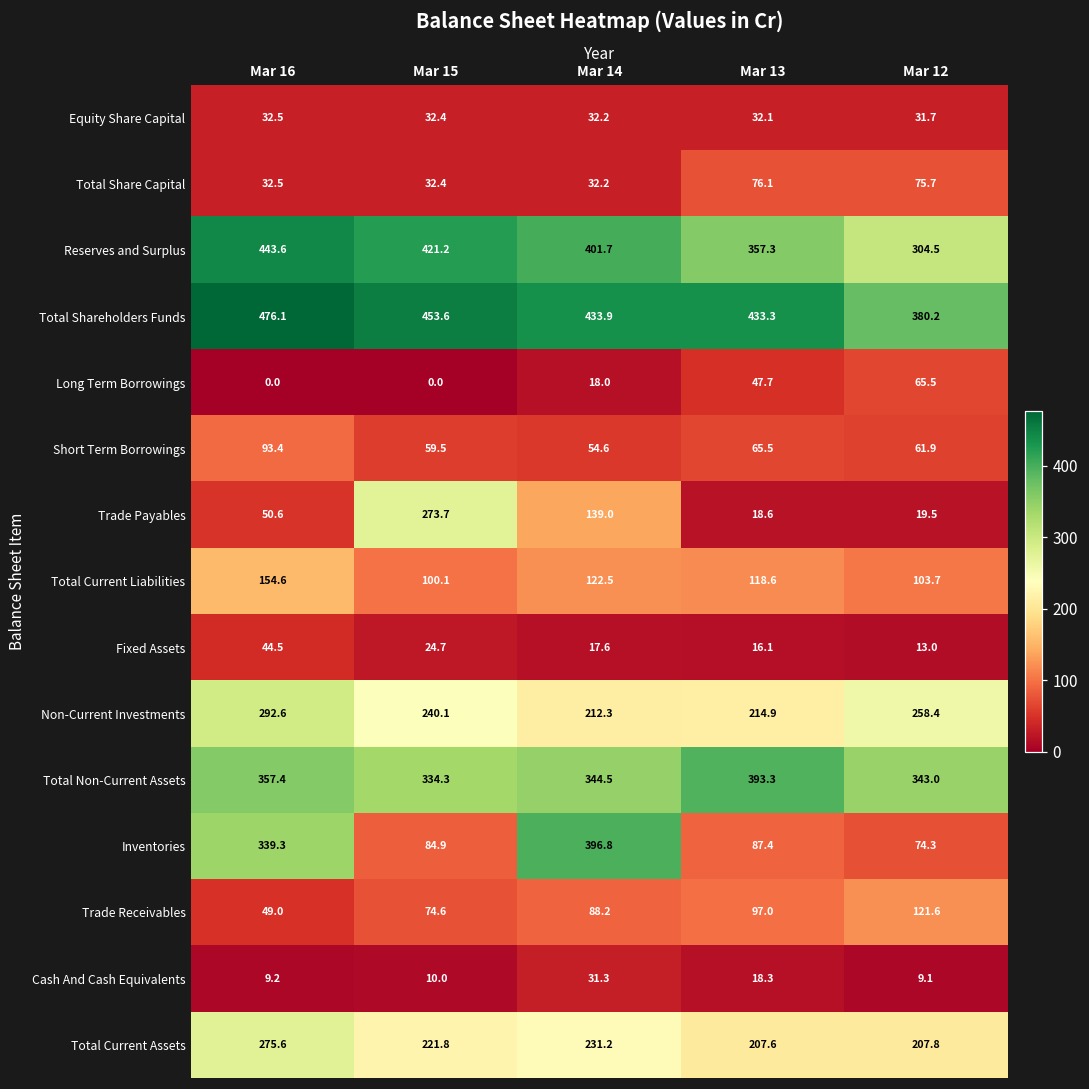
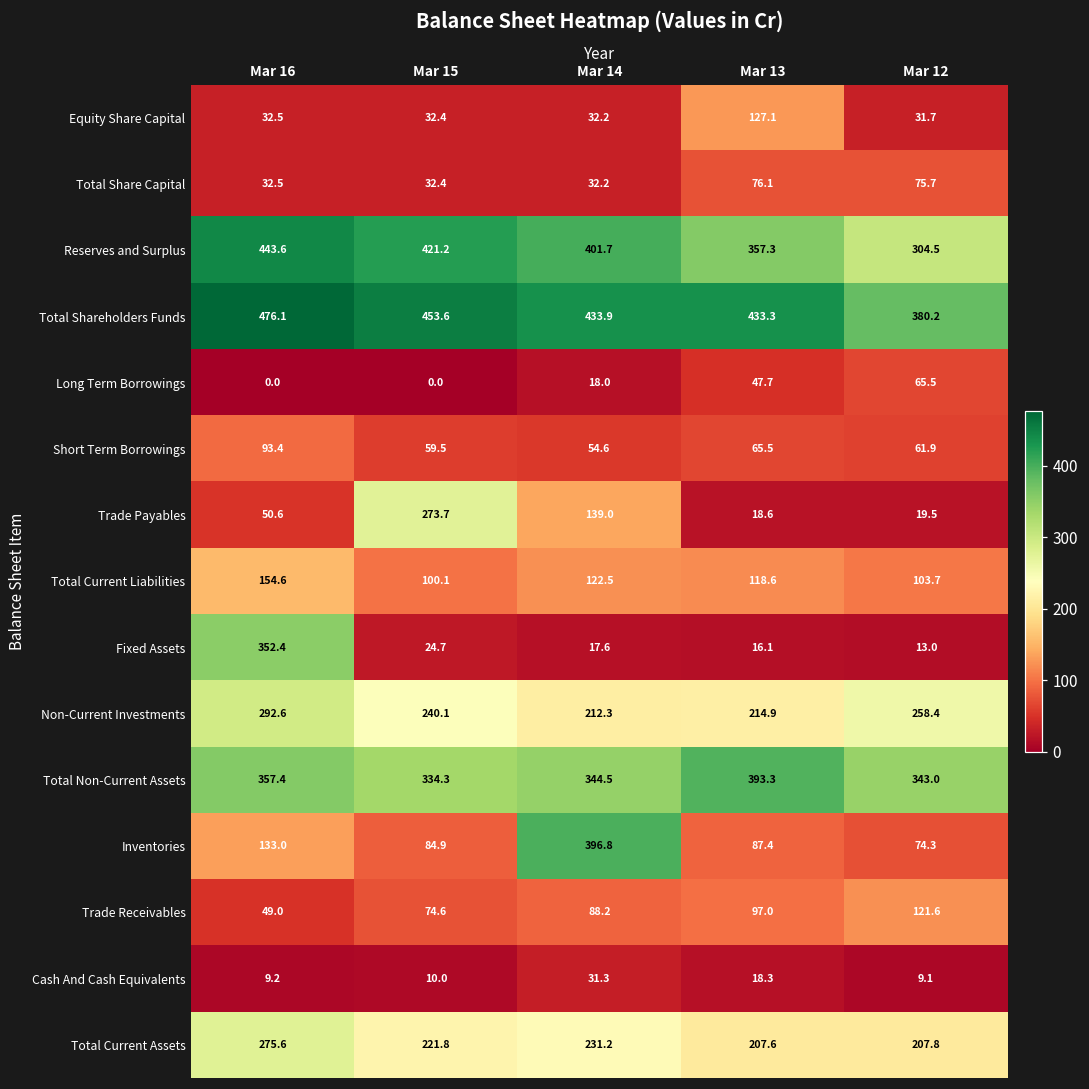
Equity Share Capital, Mar 13: 32.1 -> 127.1
Fixed Assets, Mar 16: 44.5 -> 352.4
Inventories, Mar 16: 339.3 -> 133.0
